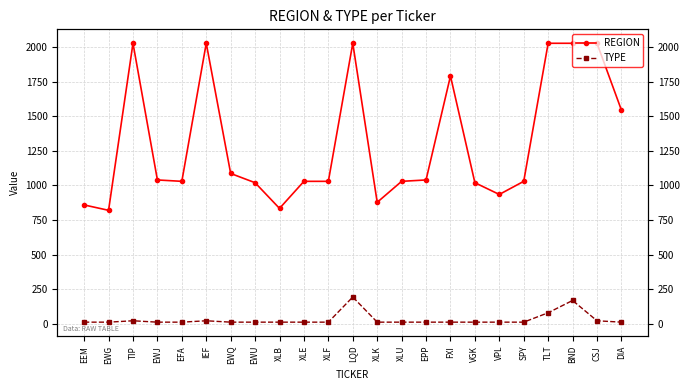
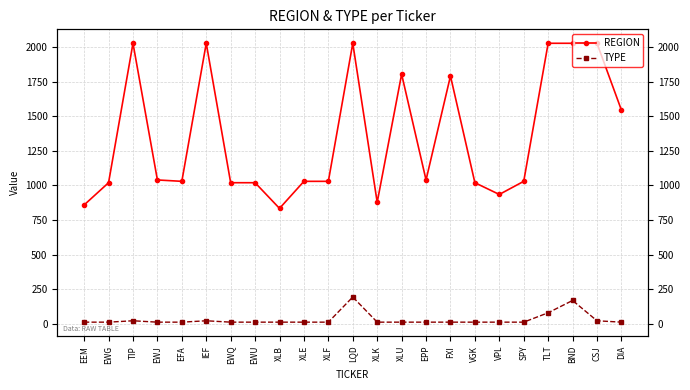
REGION, EWG: 820 -> 1020
REGION, EWQ: 1090 -> 1020
REGION, XLU: 1030 -> 1810
